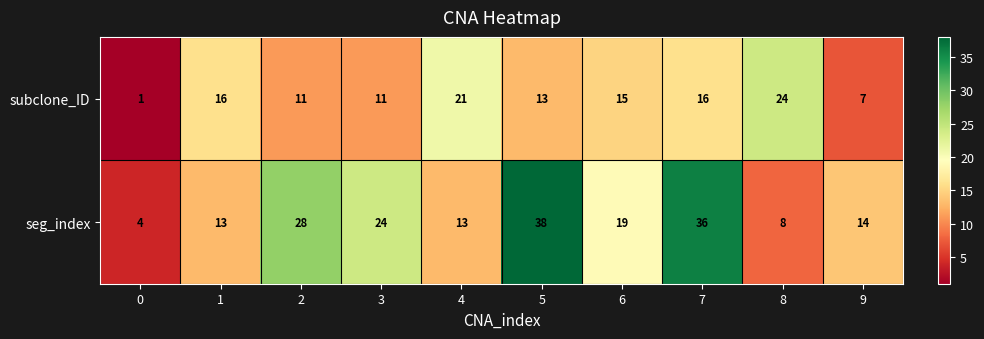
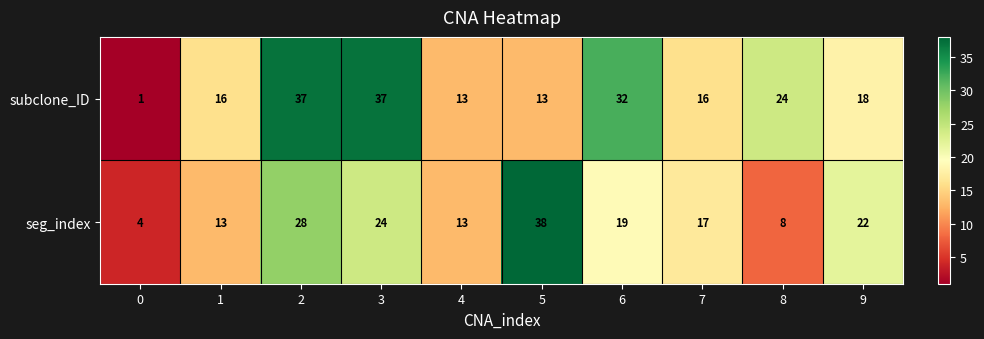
subclone_ID, 2: 11 -> 37
subclone_ID, 3: 11 -> 37
subclone_ID, 4: 21 -> 13
subclone_ID, 6: 15 -> 32
subclone_ID, 9: 7 -> 18
seg_index, 7: 36 -> 17
seg_index, 9: 14 -> 22
